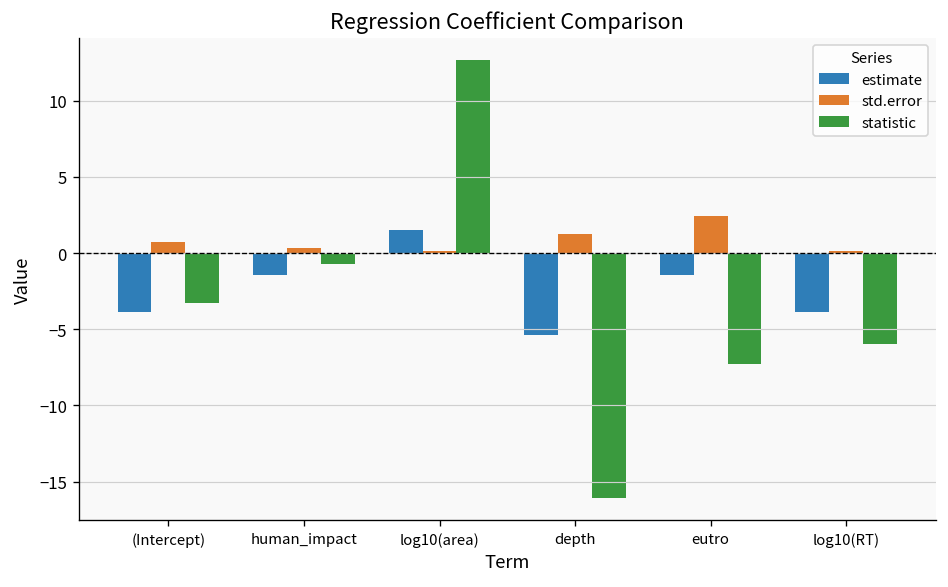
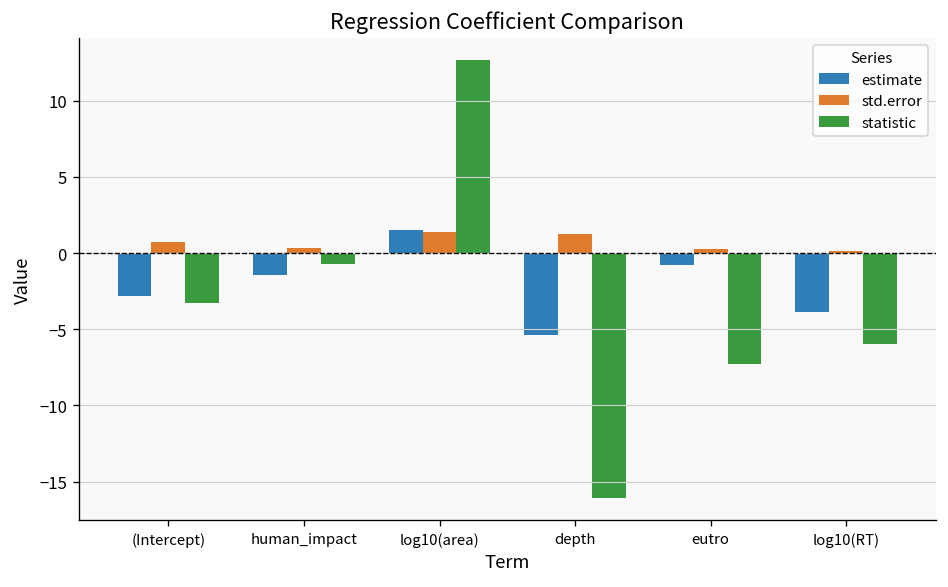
estimate, (Intercept): -3.9 -> -2.8
std.error, log10(area): 0.1 -> 1.4
estimate, eutro: -1.5 -> -0.8
std.error, eutro: 2.4 -> 0.3
